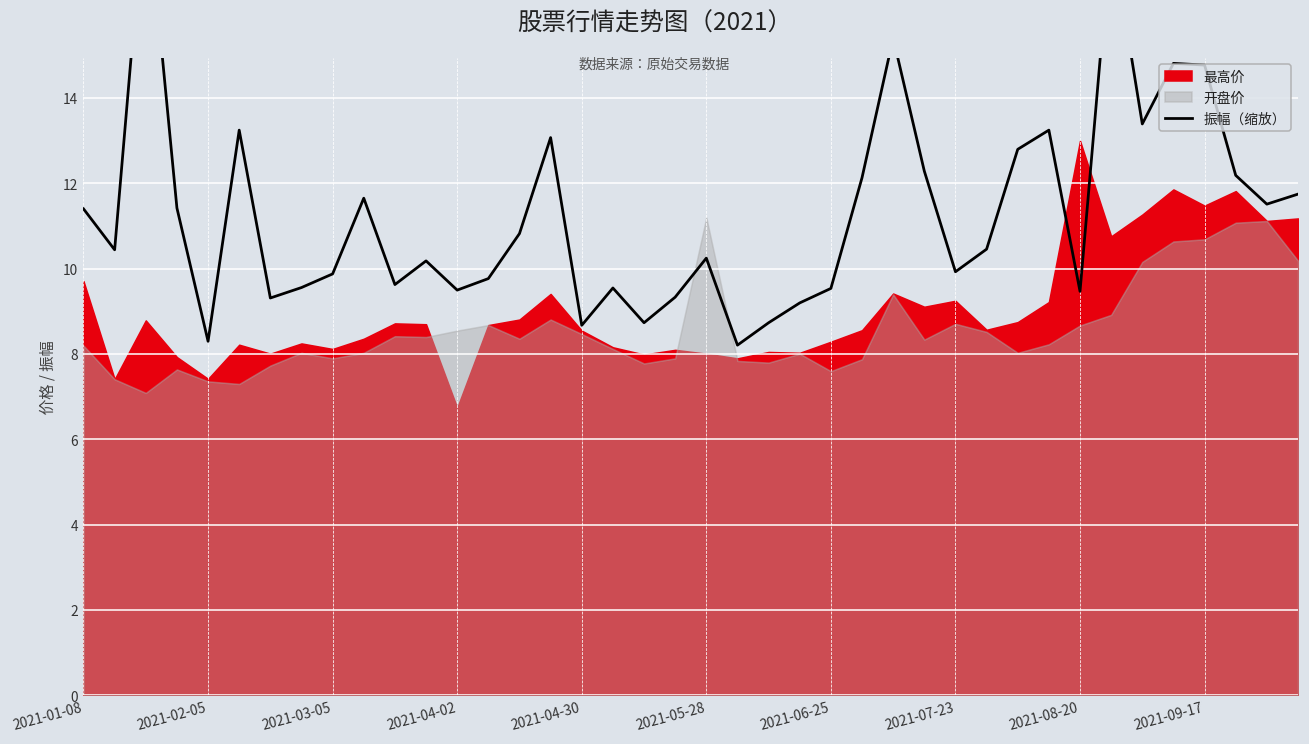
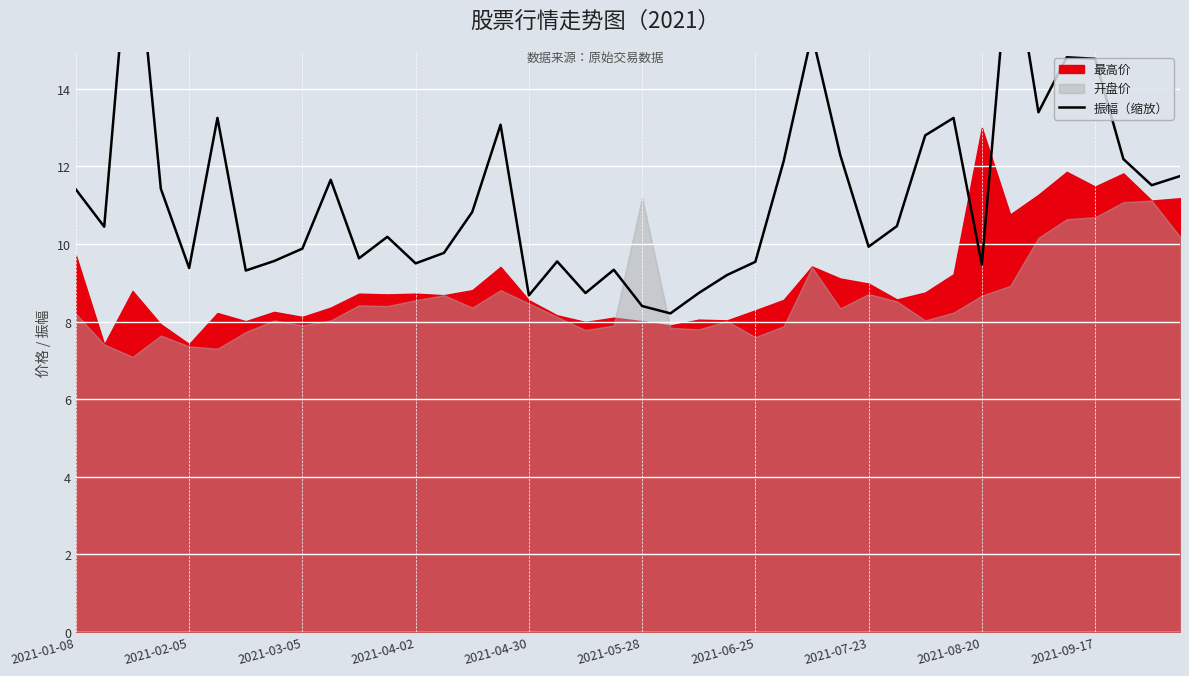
振幅（缩放）, 2021-02-05: 8.3 -> 9.4
最高价, 2021-04-02: 6.7 -> 8.7
振幅（缩放）, 2021-05-28: 10.3 -> 8.4
最高价, 2021-07-23: 9.3 -> 9.0
